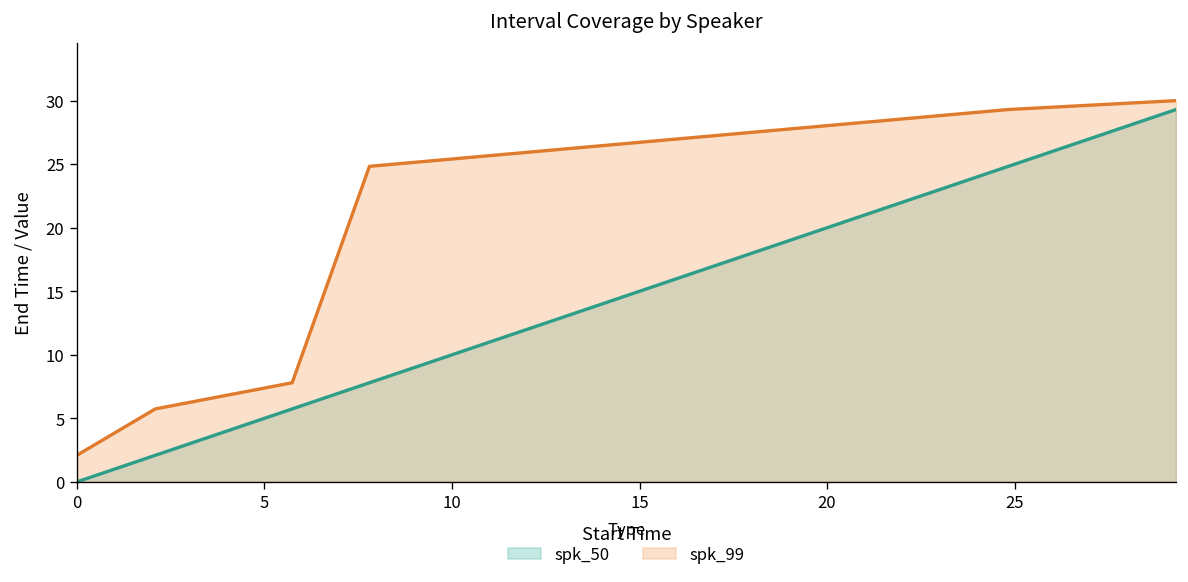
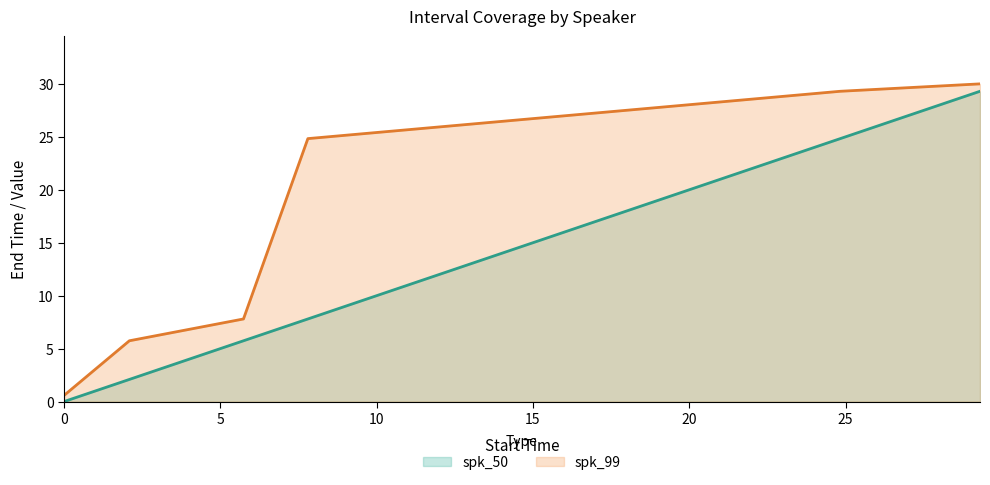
spk_99, 0: 2.1 -> 0.6
